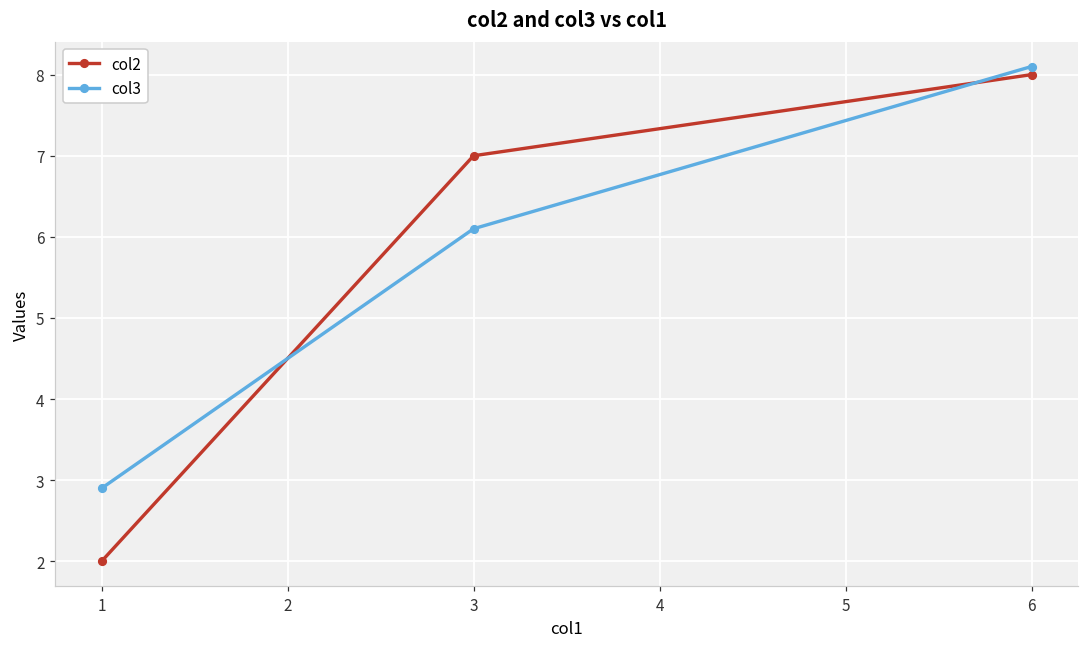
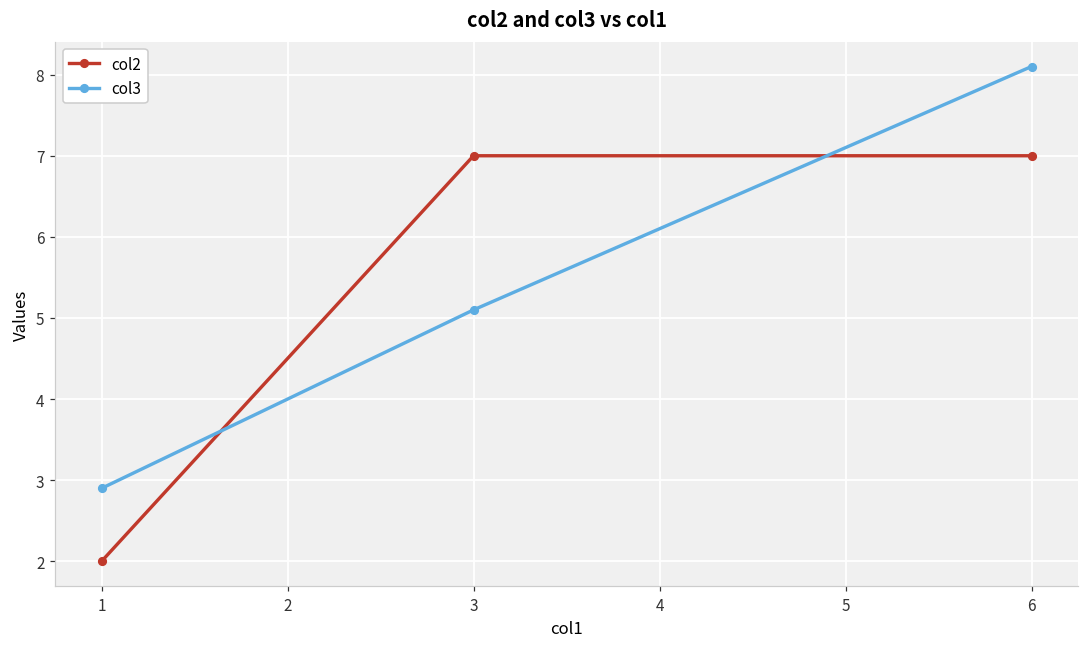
col3, 3: 6.1 -> 5.1
col2, 6: 8 -> 7
